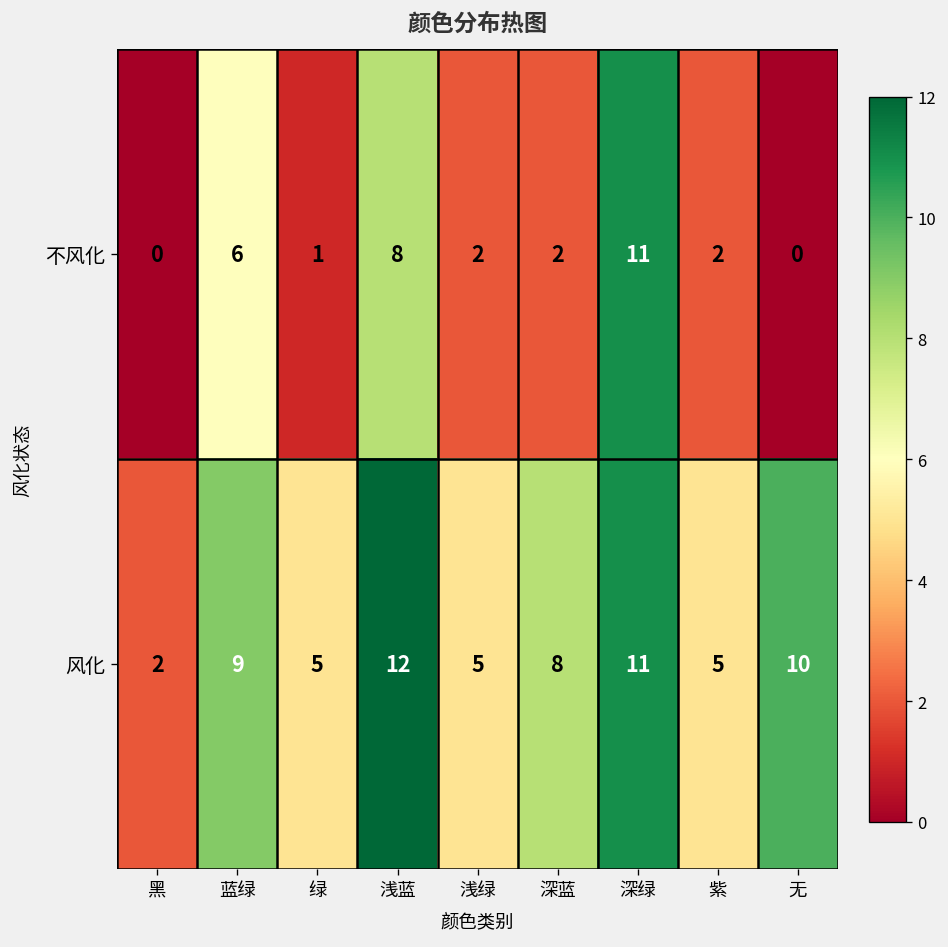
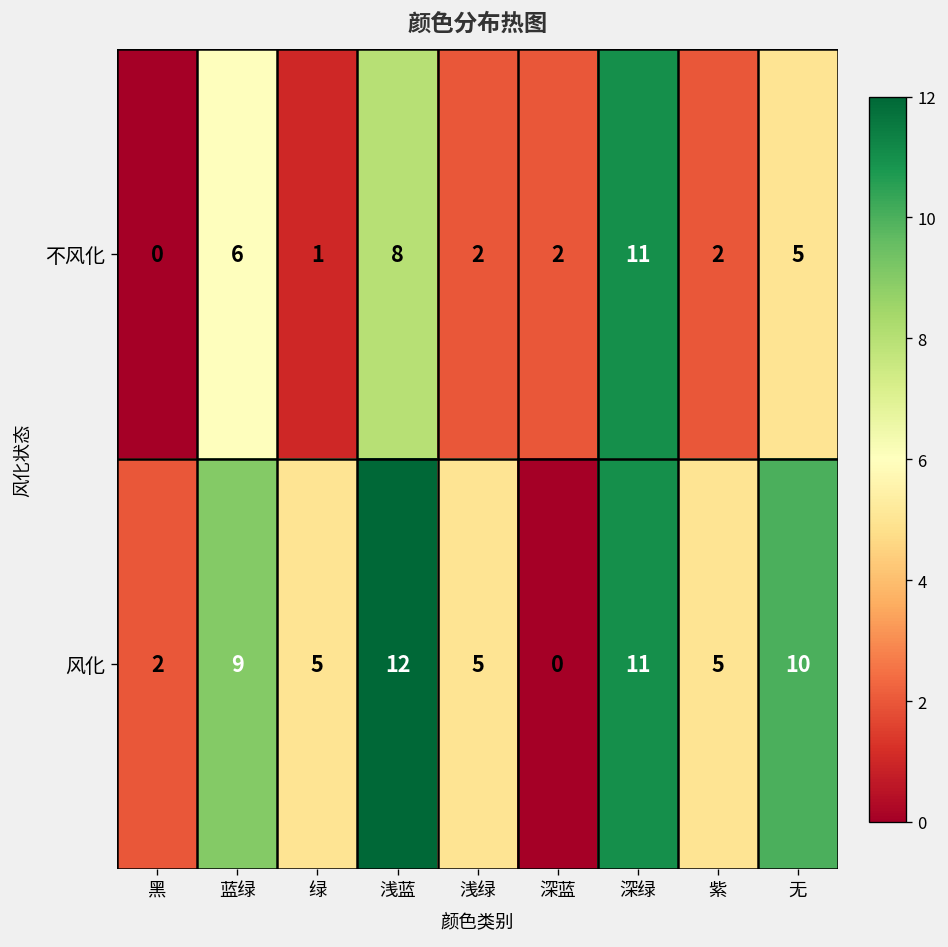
不风化, 无: 0 -> 5
风化, 深蓝: 8 -> 0
